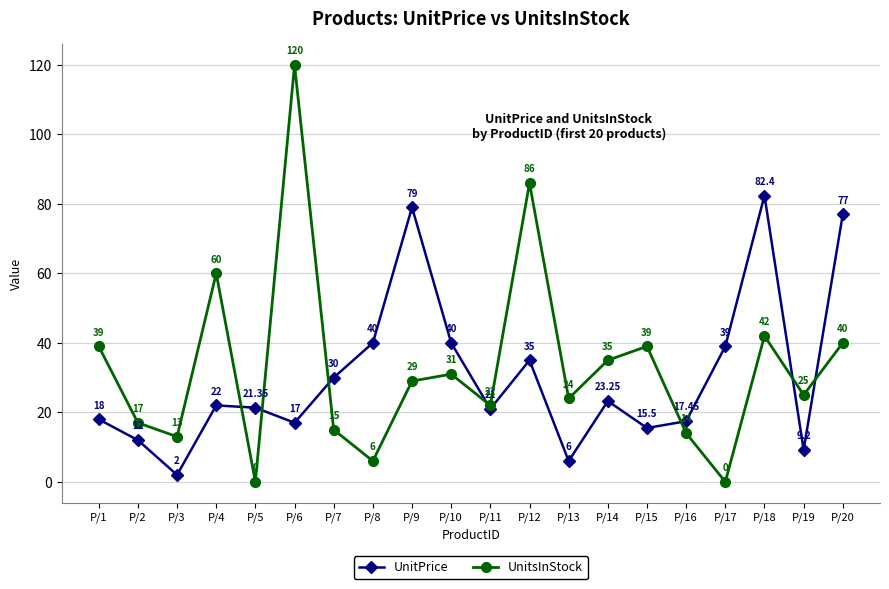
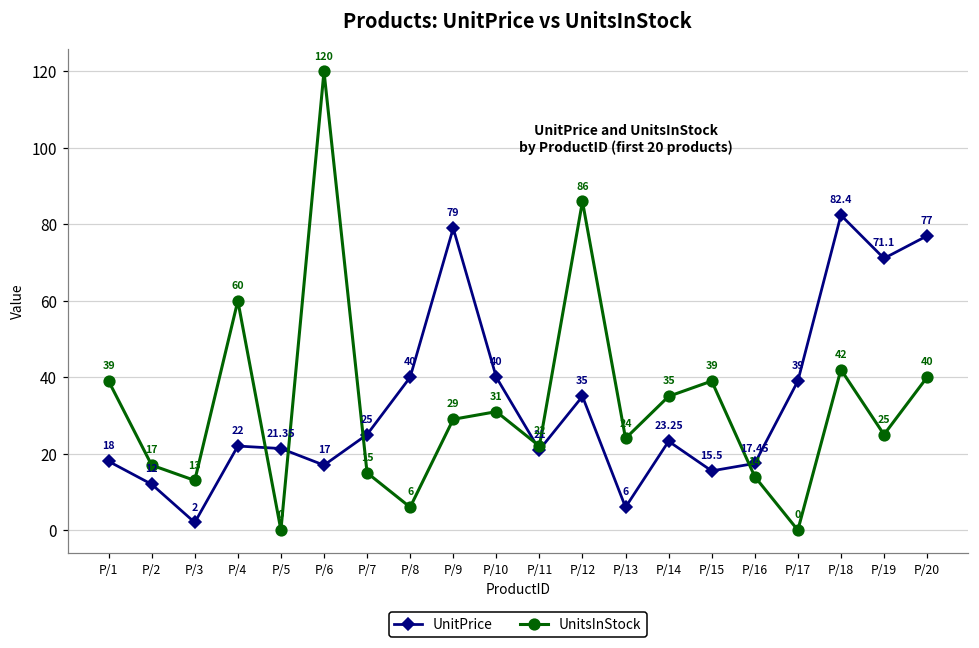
UnitPrice, P/7: 30 -> 25
UnitPrice, P/19: 9.2 -> 71.1
